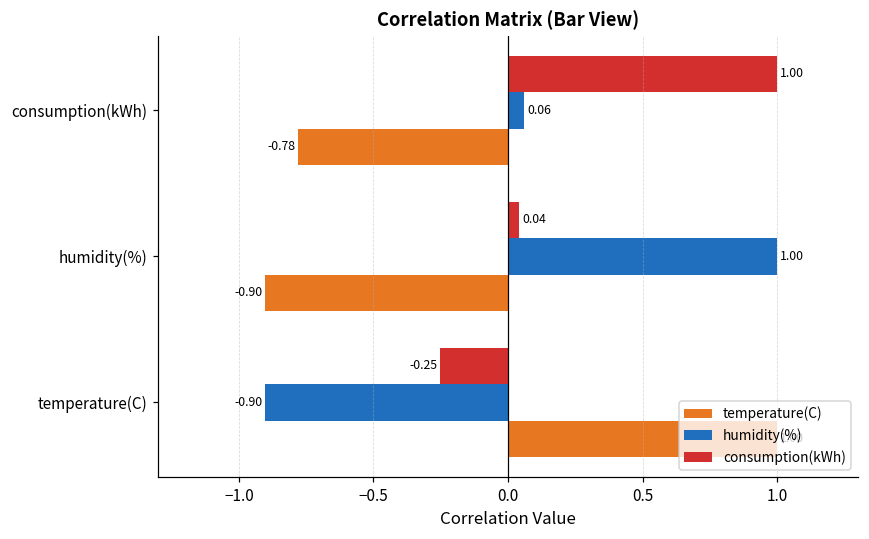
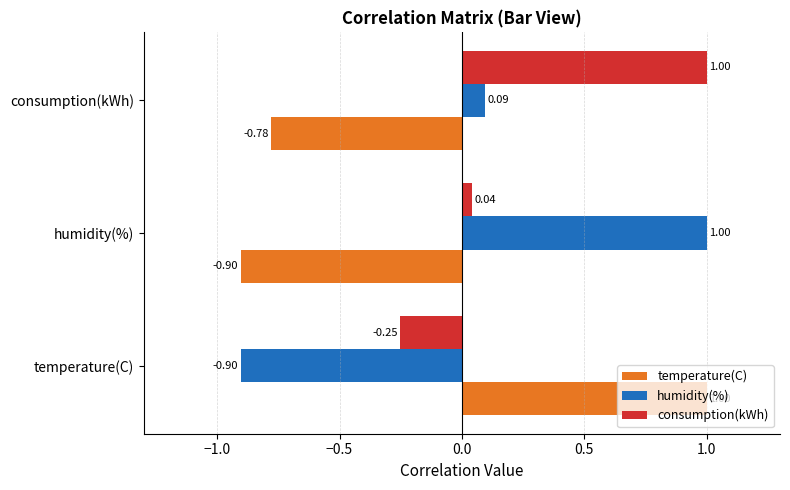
humidity(%), consumption(kWh): 0.06 -> 0.09
